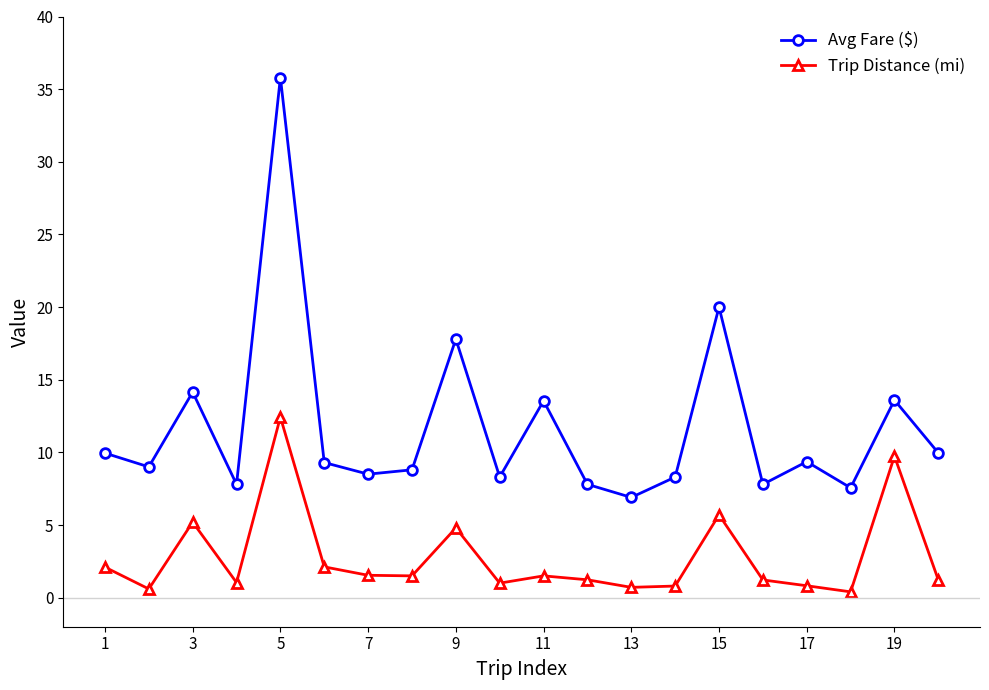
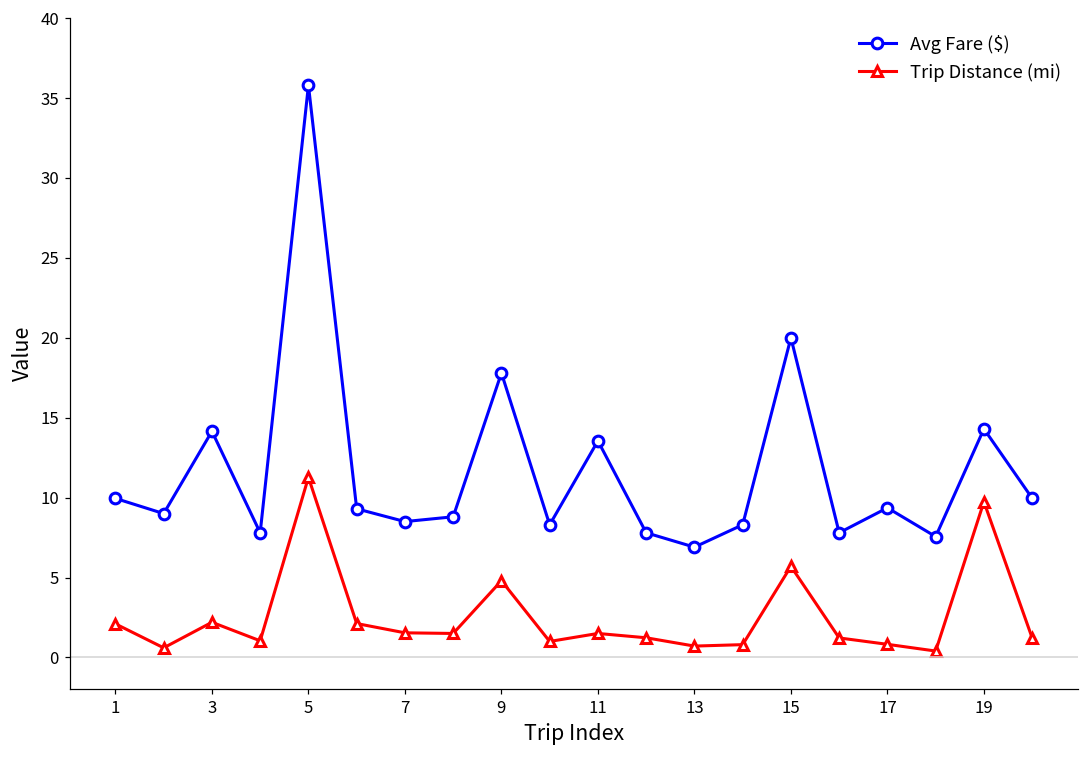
Trip Distance (mi), 3: 5.2 -> 2.2
Trip Distance (mi), 5: 12.4 -> 11.3
Avg Fare ($), 19: 13.6 -> 14.3
